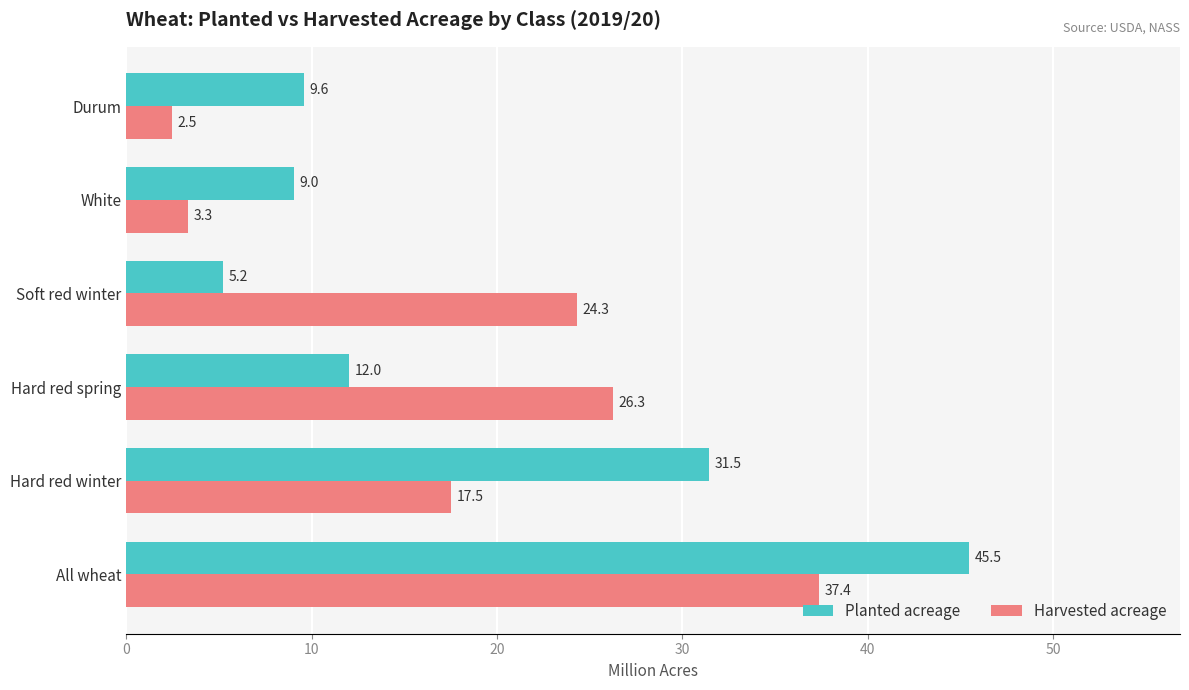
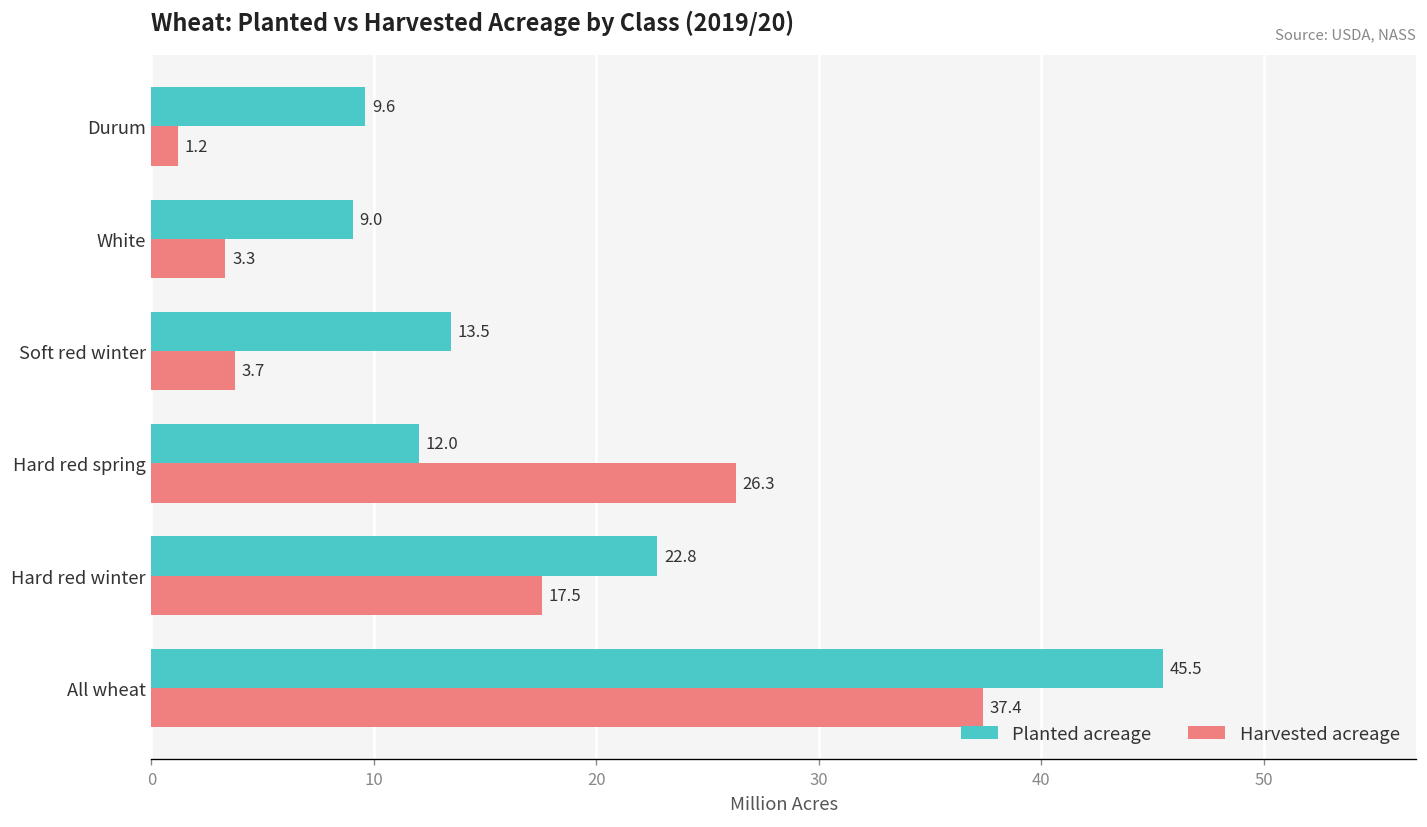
Harvested acreage, Durum: 2.5 -> 1.2
Planted acreage, Soft red winter: 5.2 -> 13.5
Harvested acreage, Soft red winter: 24.3 -> 3.7
Planted acreage, Hard red winter: 31.5 -> 22.8
